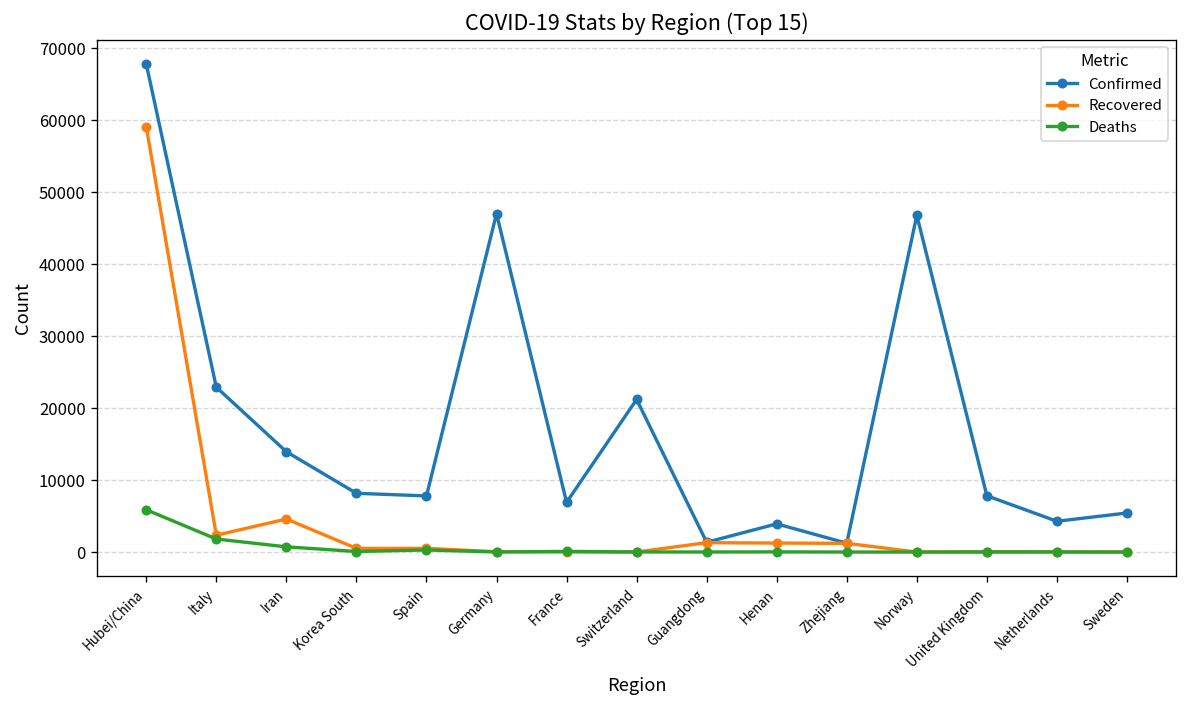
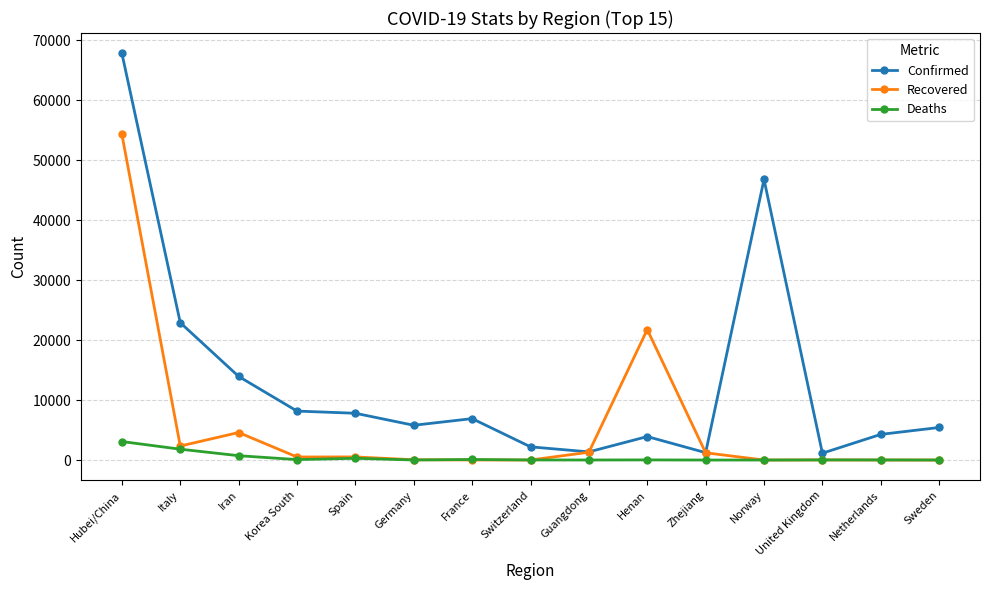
Recovered, Hubei/China: 59000 -> 54000
Deaths, Hubei/China: 6000 -> 3000
Confirmed, Germany: 47000 -> 6000
Confirmed, Switzerland: 21000 -> 2000
Recovered, Henan: 1000 -> 22000
Confirmed, United Kingdom: 8000 -> 1000
